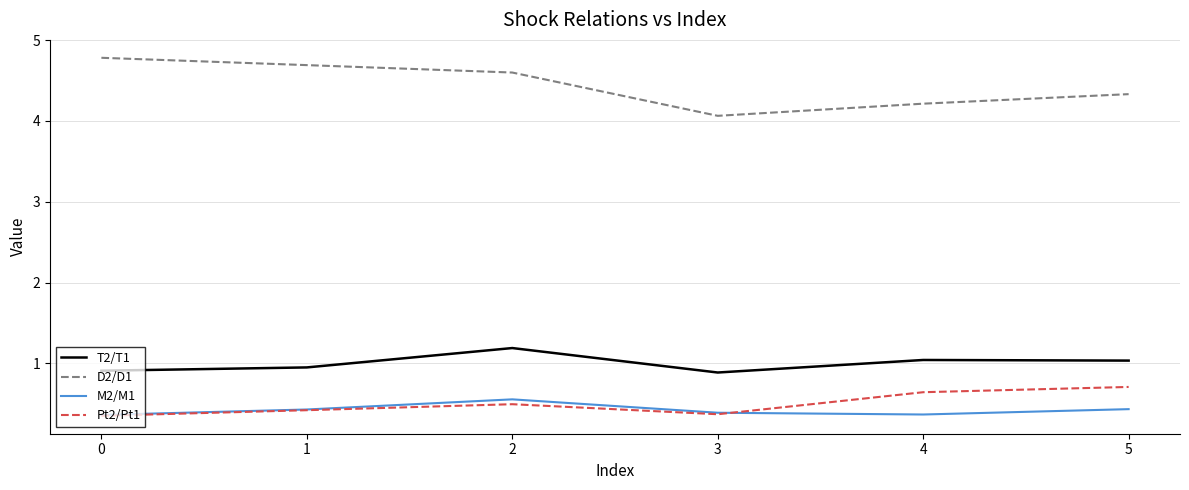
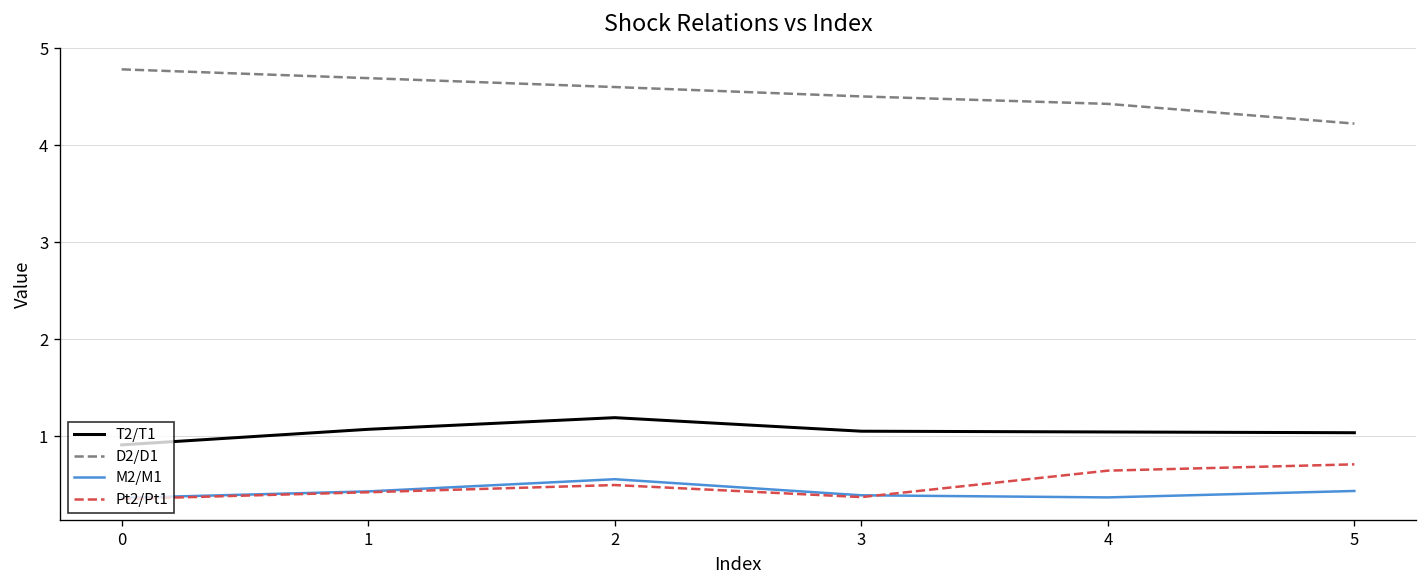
T2/T1, 1: 1.0 -> 1.1
T2/T1, 3: 0.9 -> 1.1
D2/D1, 3: 4.1 -> 4.5
D2/D1, 4: 4.2 -> 4.4
D2/D1, 5: 4.3 -> 4.2
